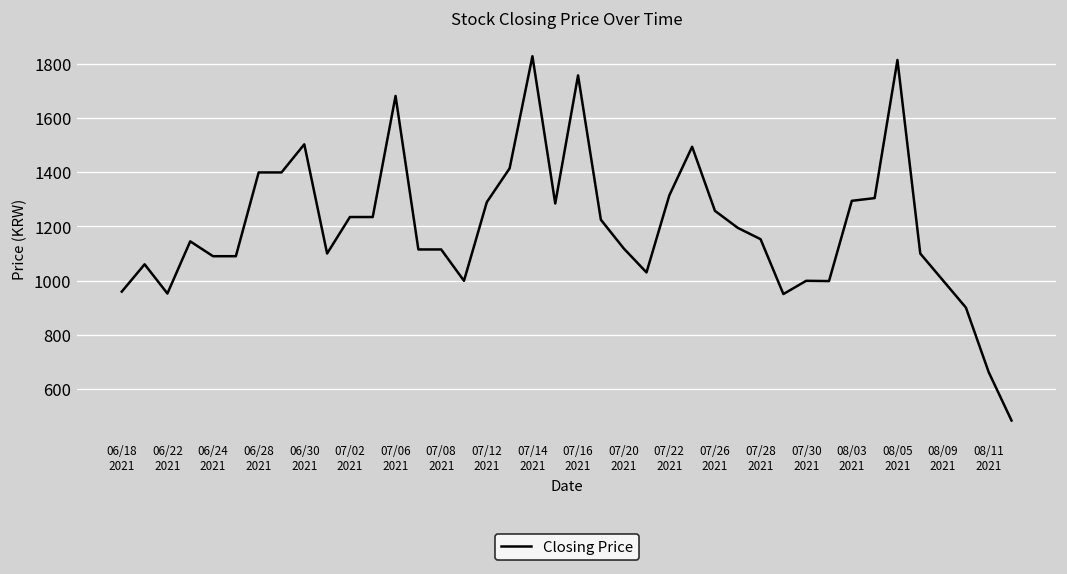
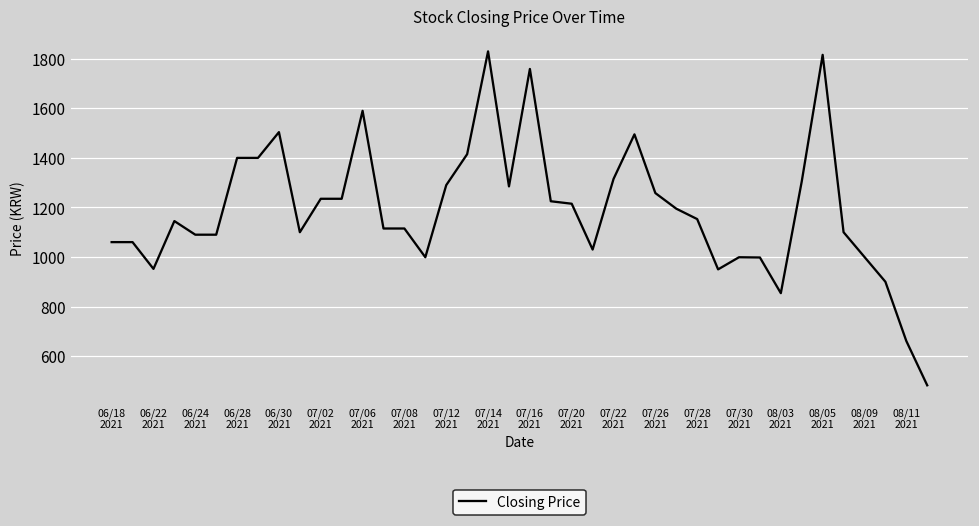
06/18 2021: 960 -> 1060
07/06 2021: 1680 -> 1590
07/20 2021: 1120 -> 1220
08/03 2021: 1300 -> 850
